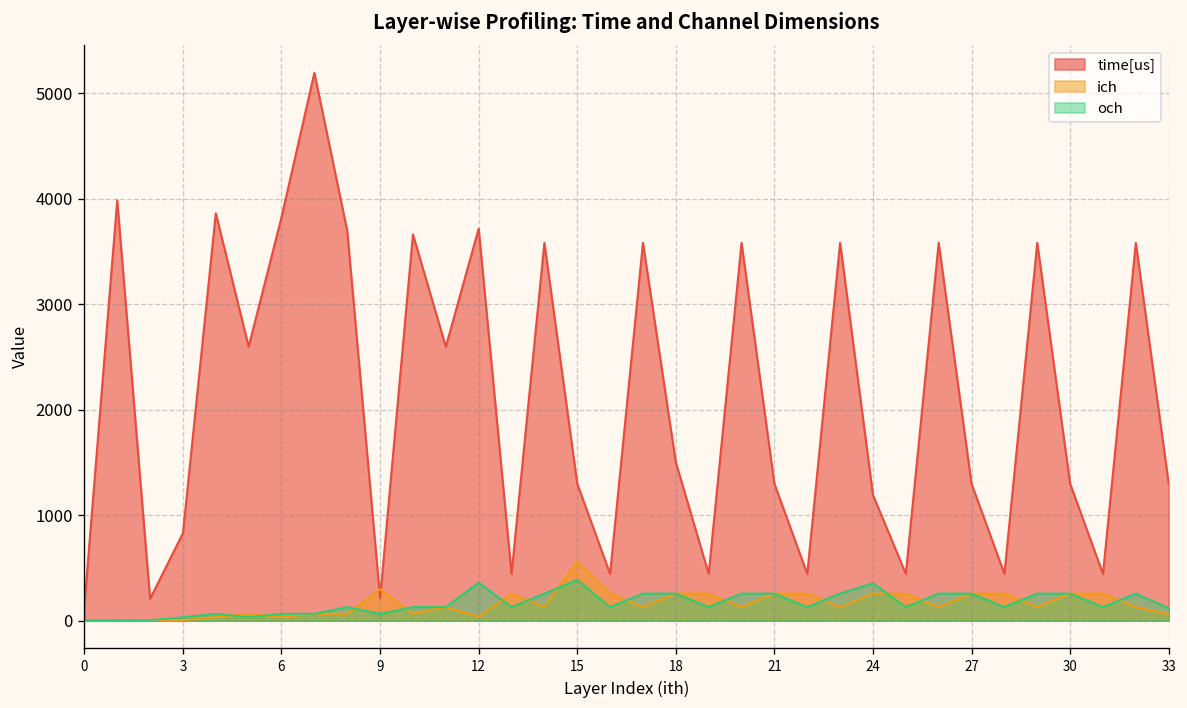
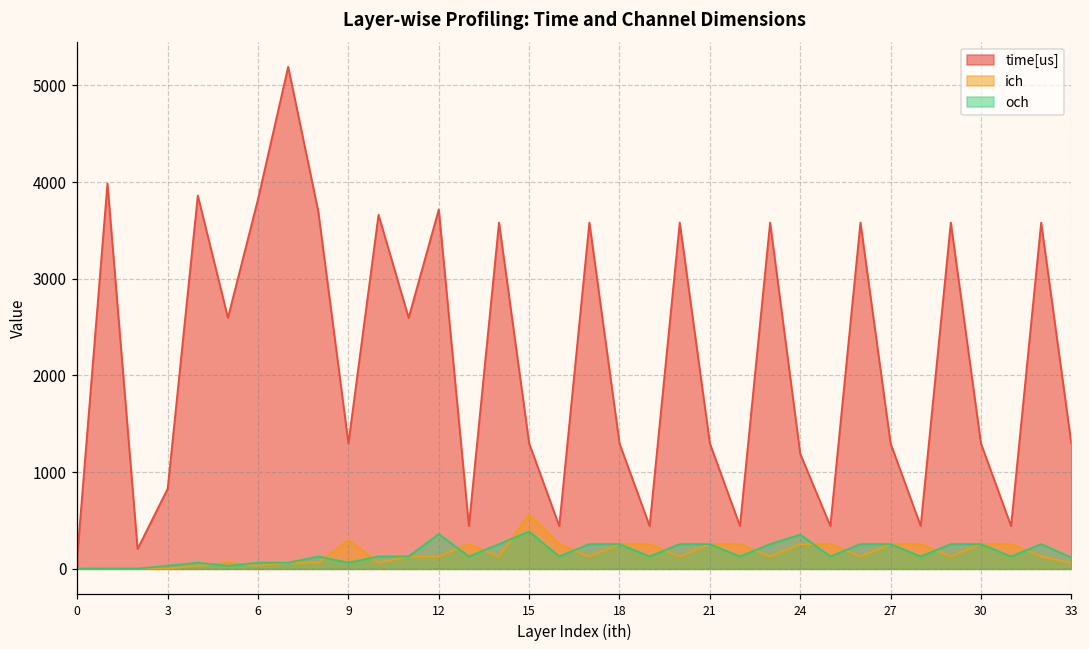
time[us], 9: 200 -> 1300
ich, 12: 0 -> 100
time[us], 18: 1500 -> 1300
